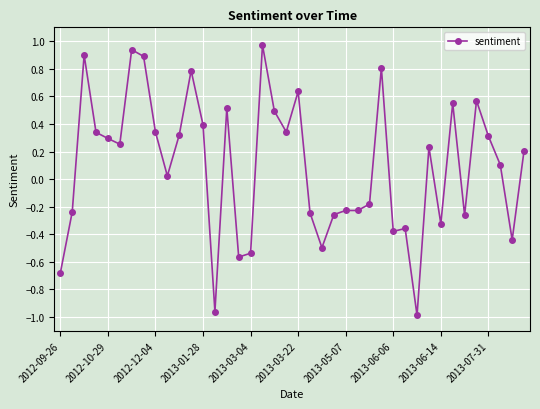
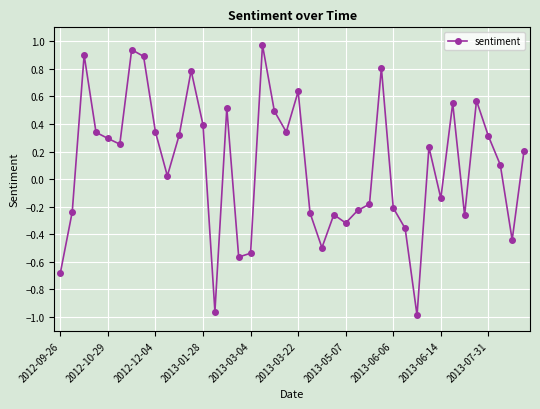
2013-05-07: -0.23 -> -0.32
2013-06-06: -0.38 -> -0.21
2013-06-14: -0.32 -> -0.14
